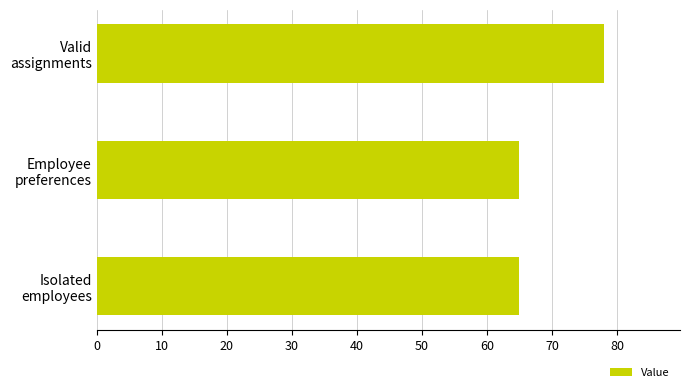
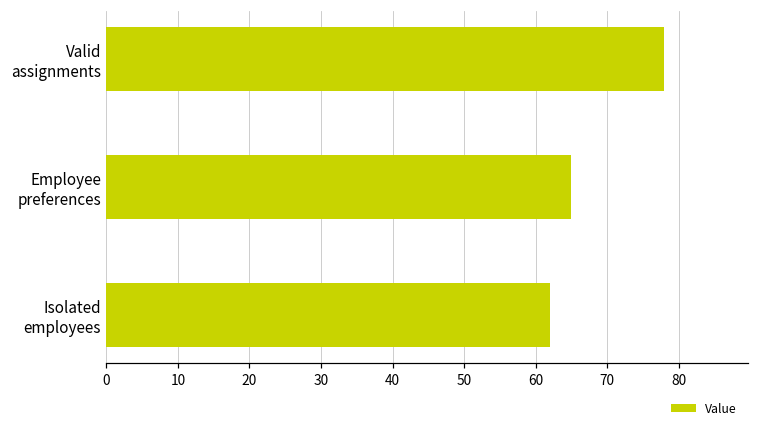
Isolated employees: 65 -> 62
